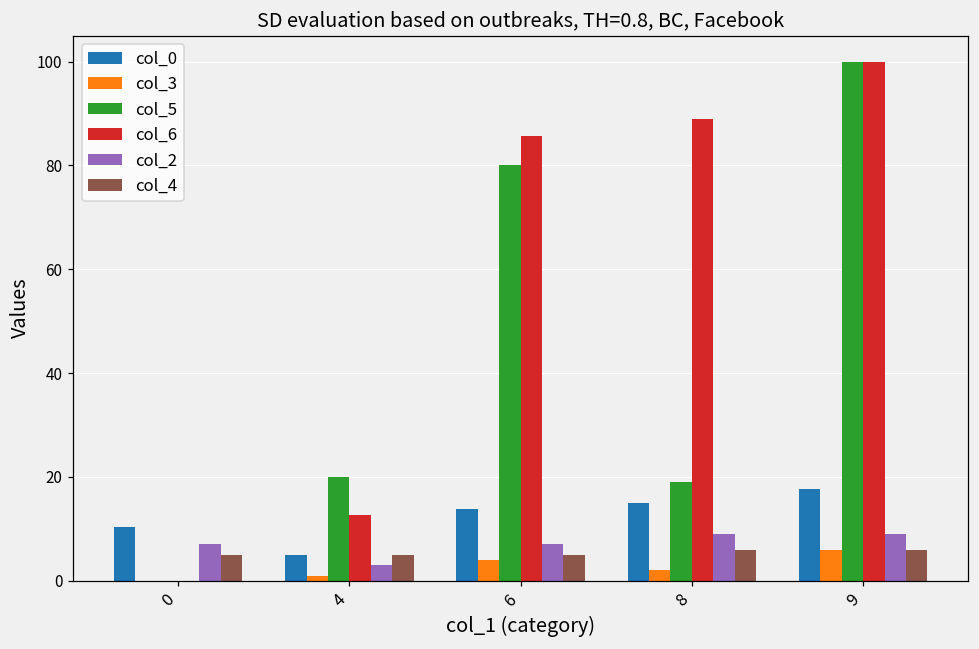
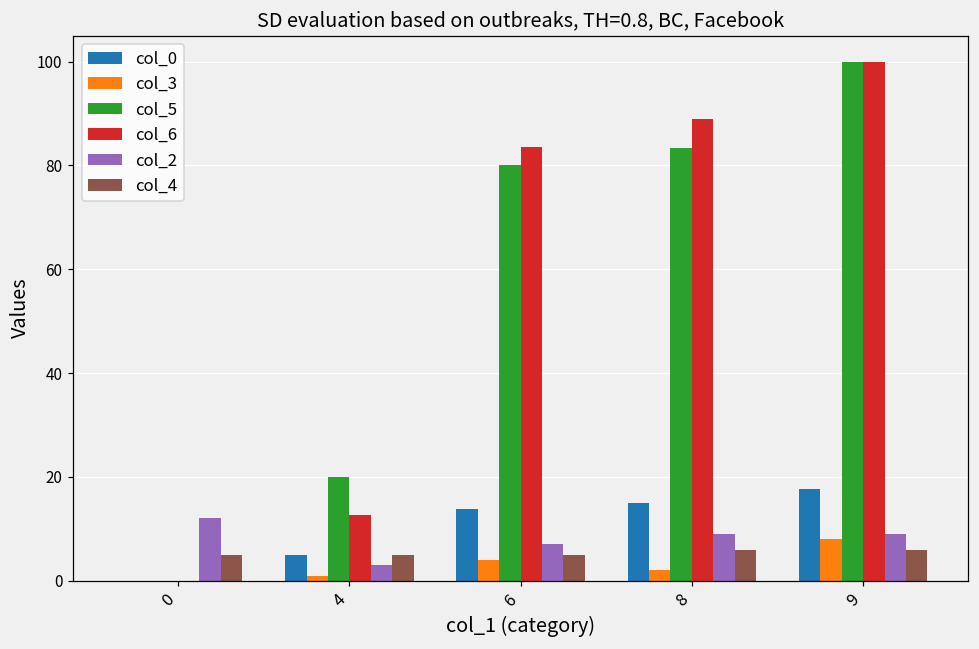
col_0, 0: 10 -> 0
col_2, 0: 7 -> 12
col_6, 6: 86 -> 84
col_5, 8: 19 -> 83
col_3, 9: 6 -> 8
